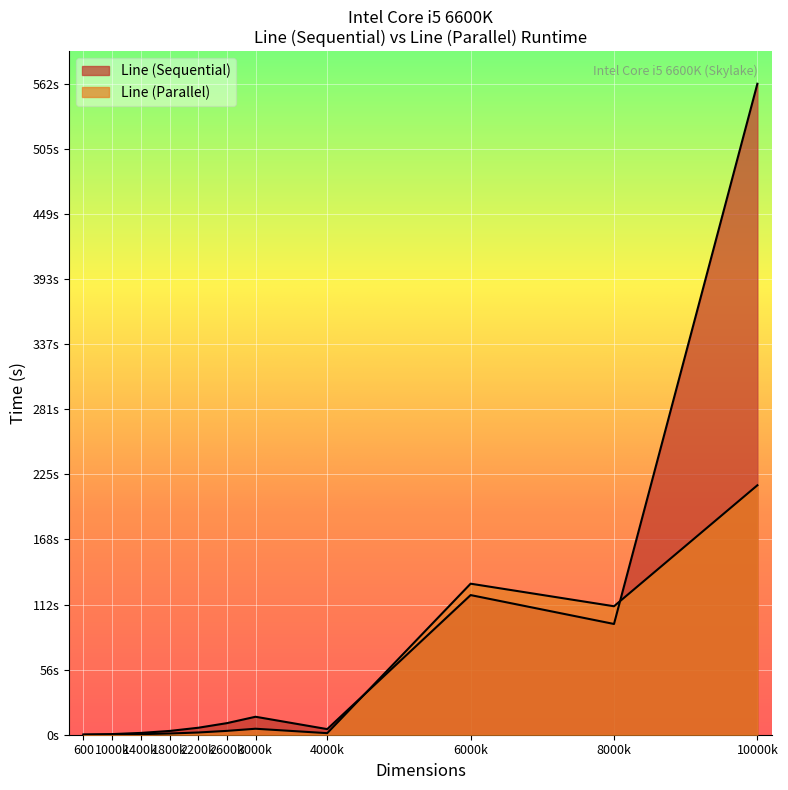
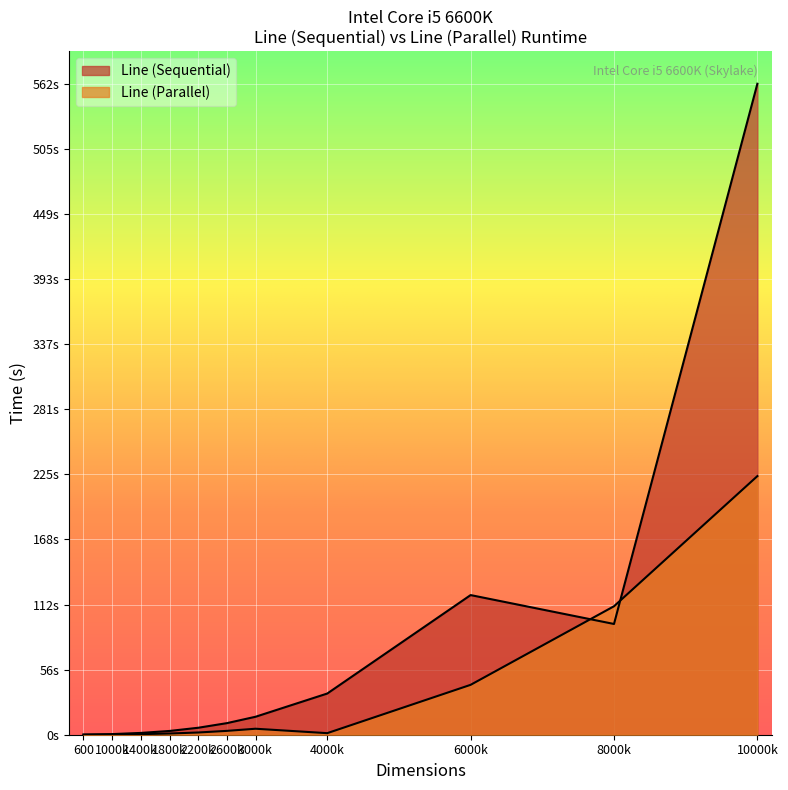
Line (Sequential), 4000k: 5s -> 36s
Line (Parallel), 6000k: 130s -> 43s
Line (Parallel), 10000k: 215s -> 223s
